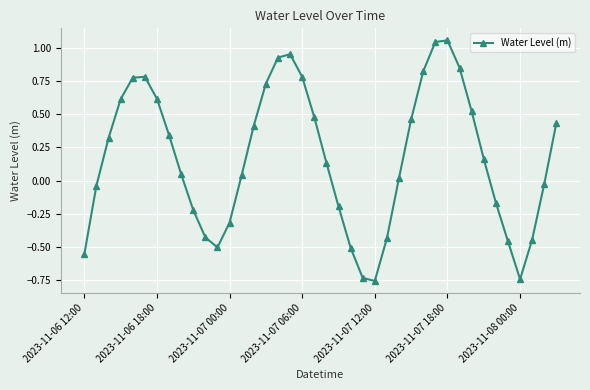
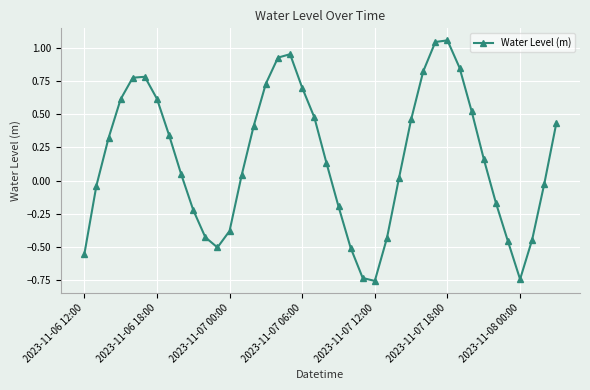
2023-11-07 00:00: -0.32 -> -0.38
2023-11-07 06:00: 0.78 -> 0.70
